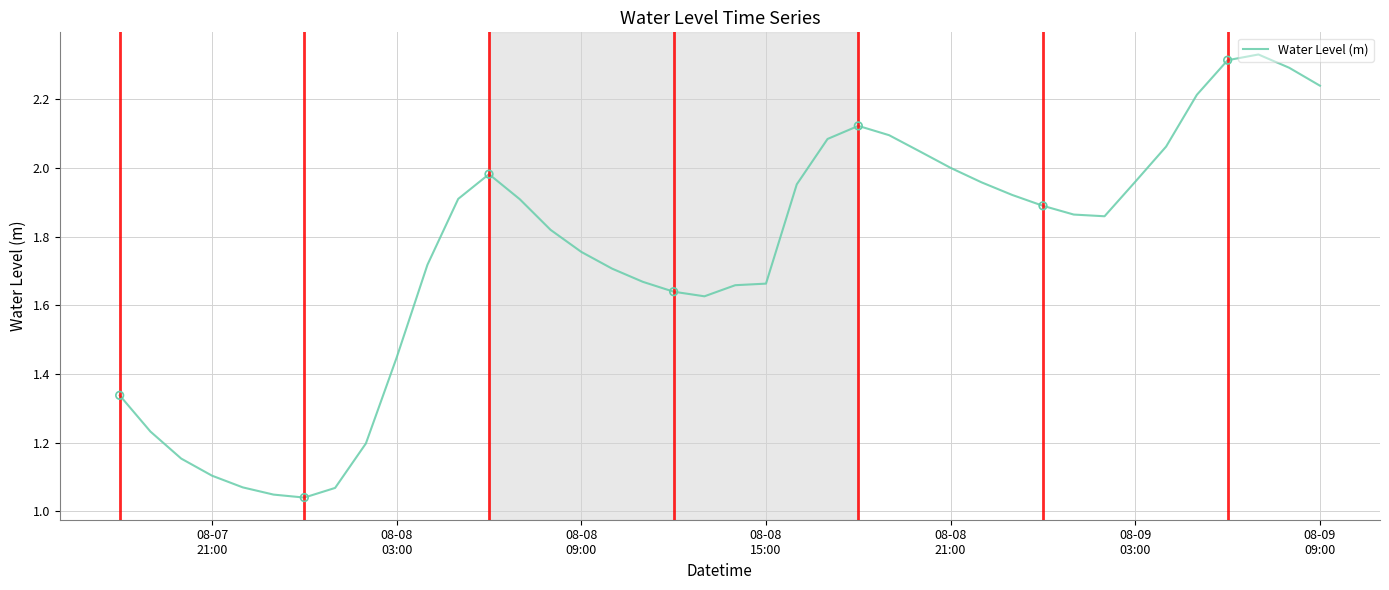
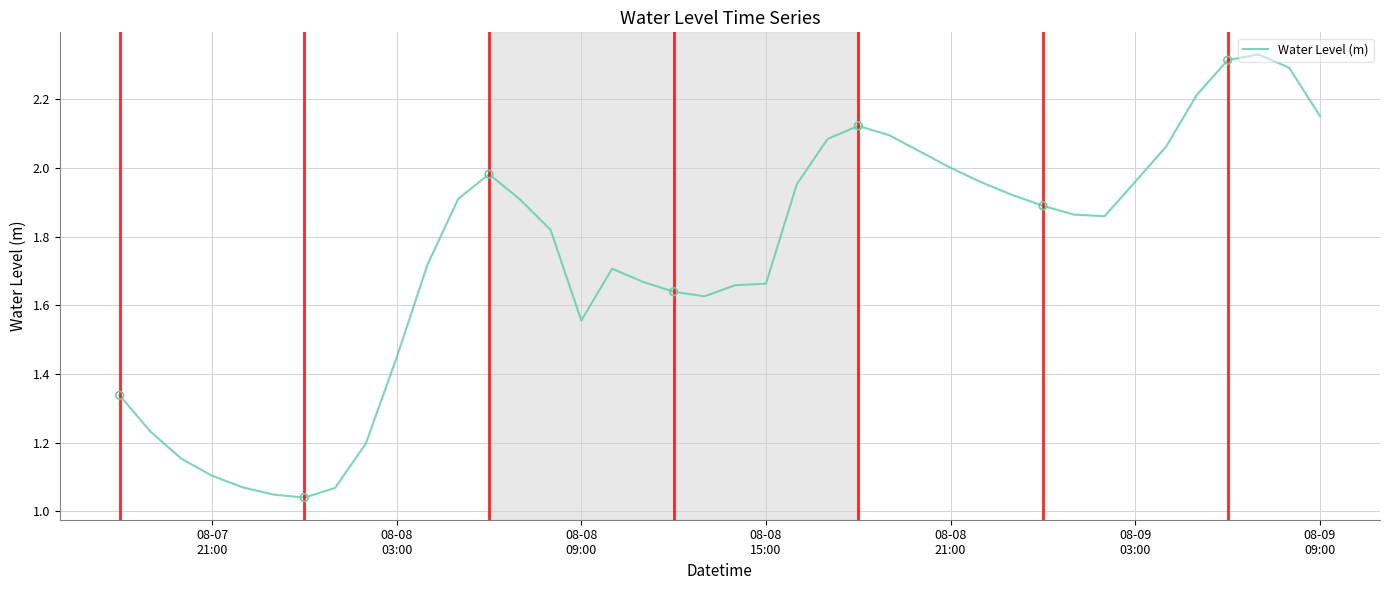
Water Level (m), 08-08 09:00: 1.76 -> 1.56
Water Level (m), 08-09 09:00: 2.24 -> 2.15
